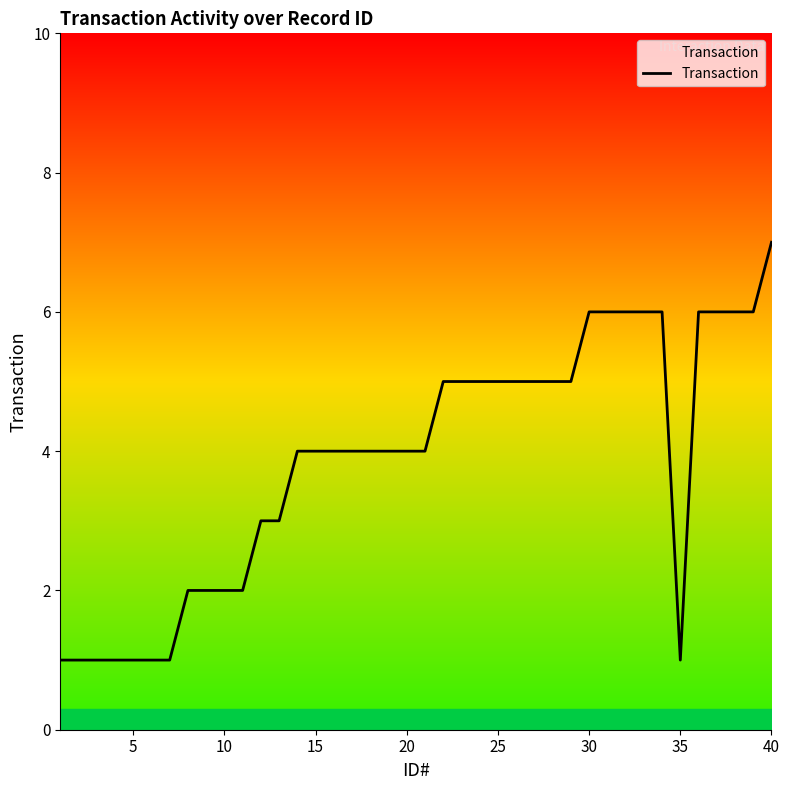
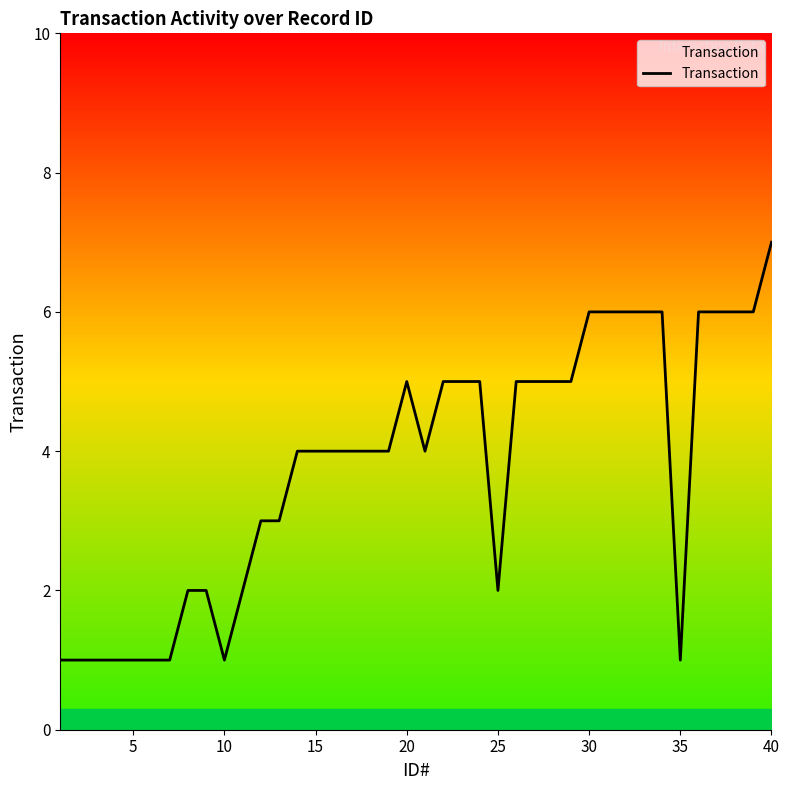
10: 2 -> 1
20: 4 -> 5
25: 5 -> 2
